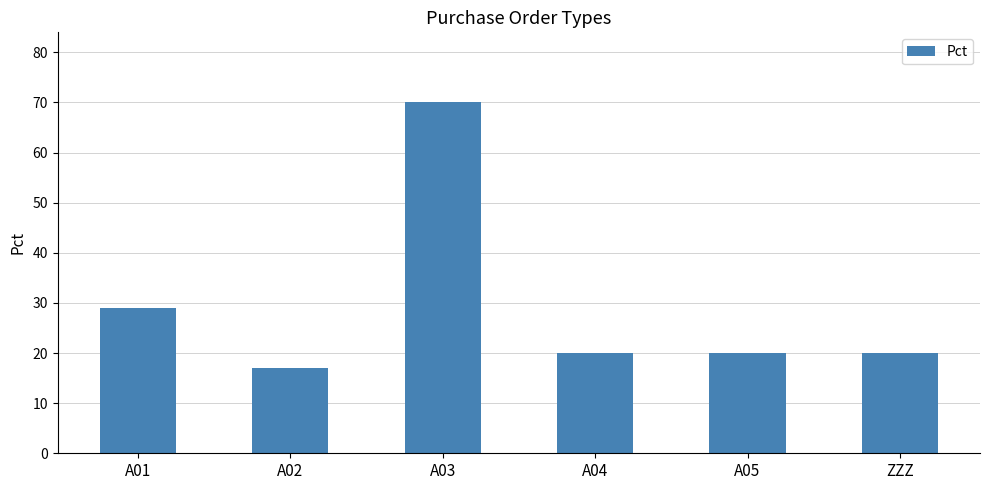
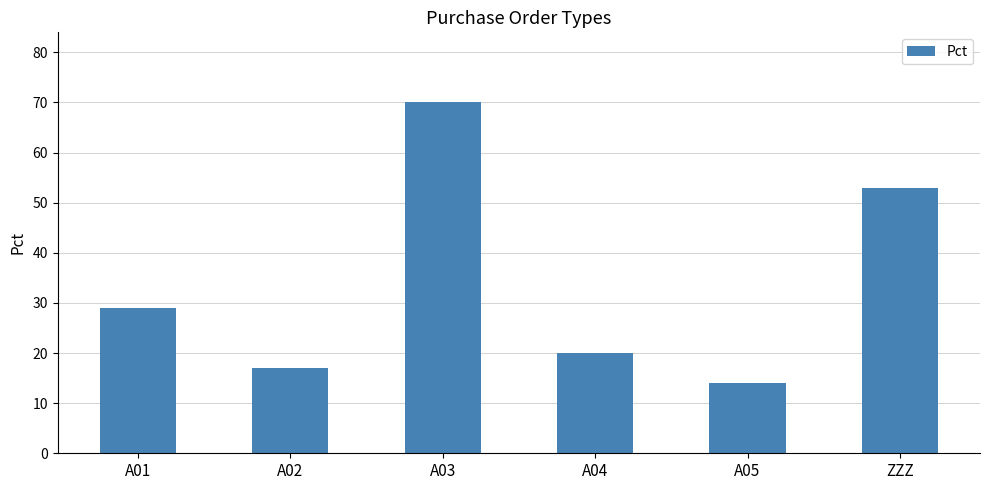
A05: 20 -> 14
ZZZ: 20 -> 53
